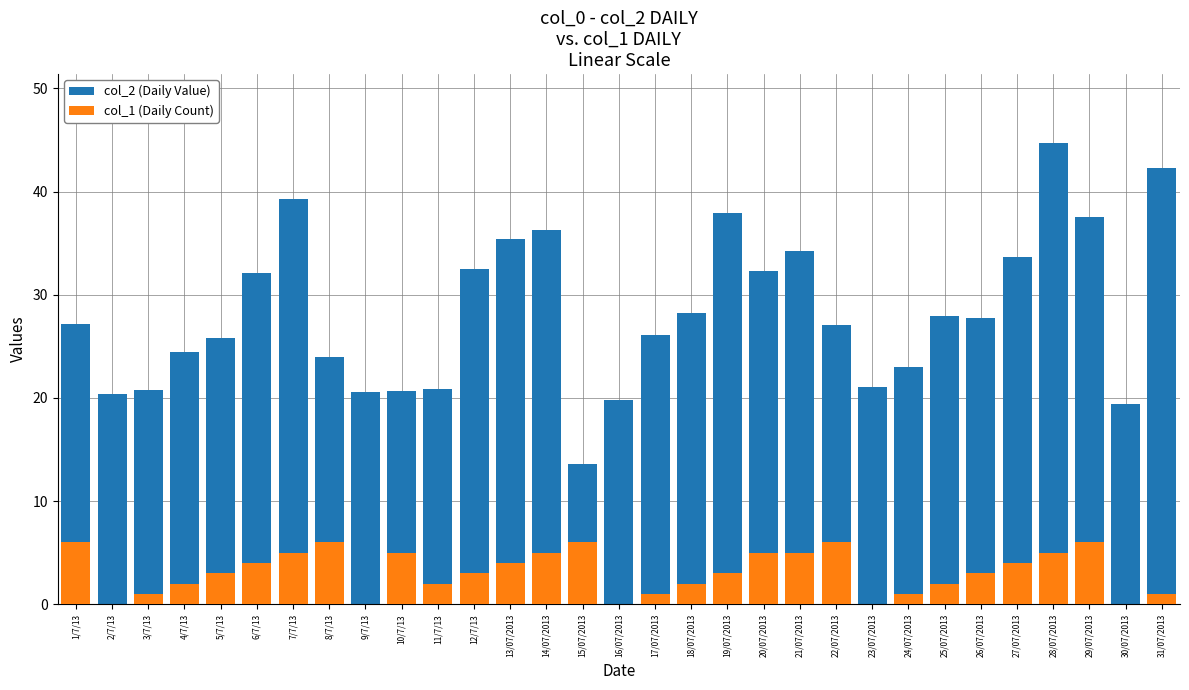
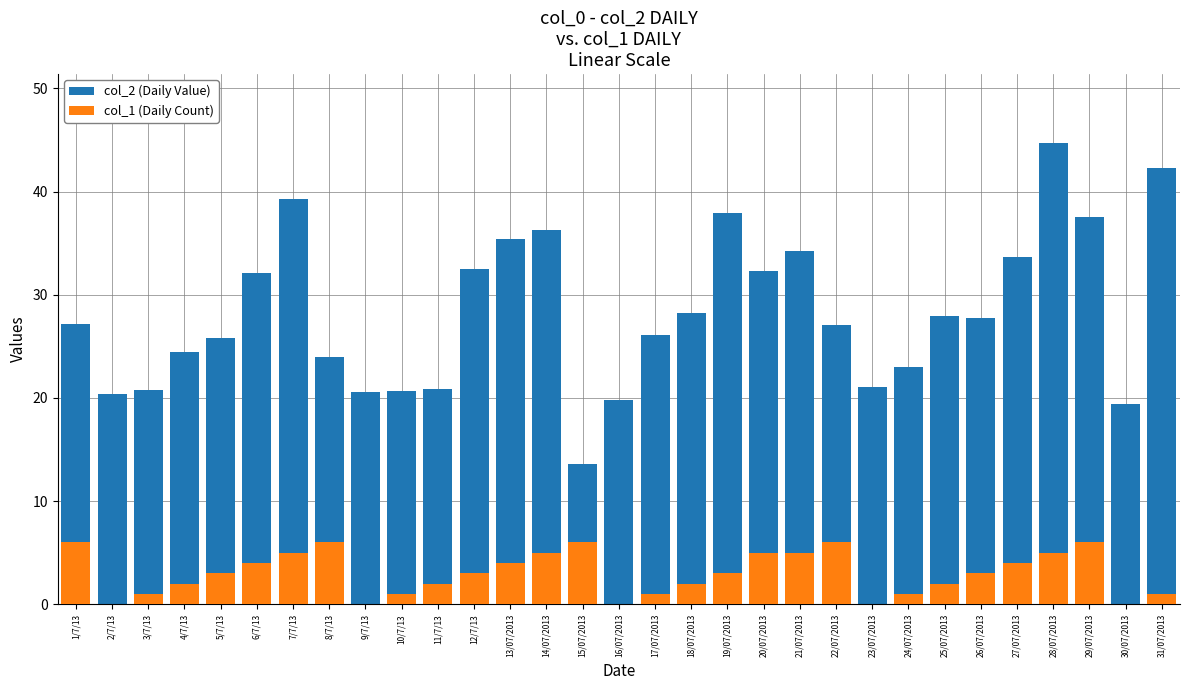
col_1 (Daily Count), 10/7/13: 5 -> 1
